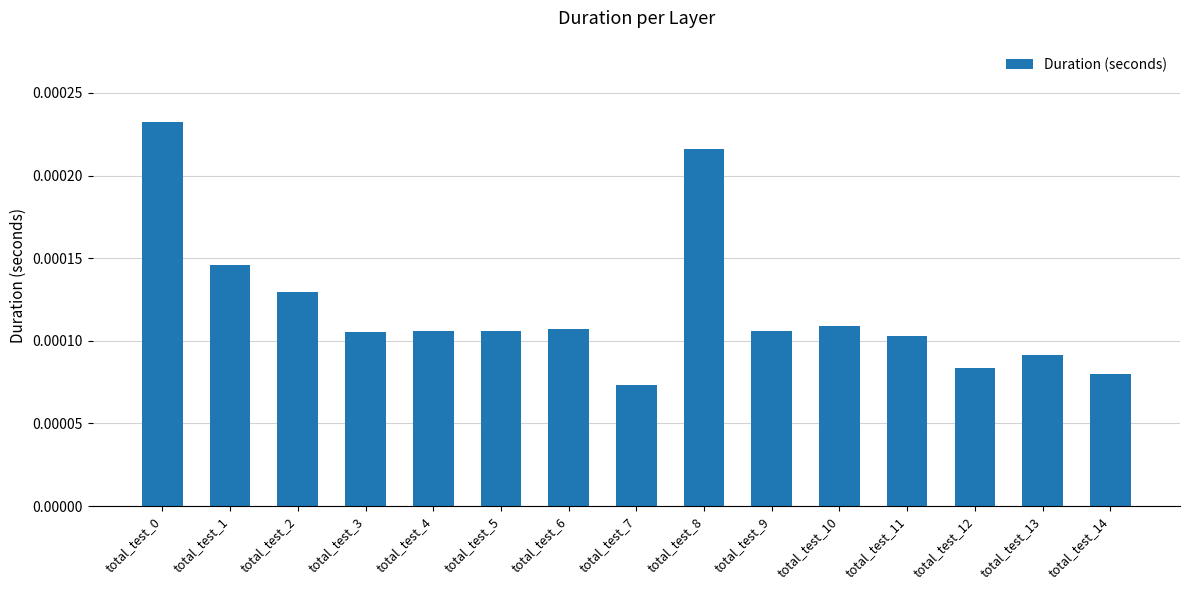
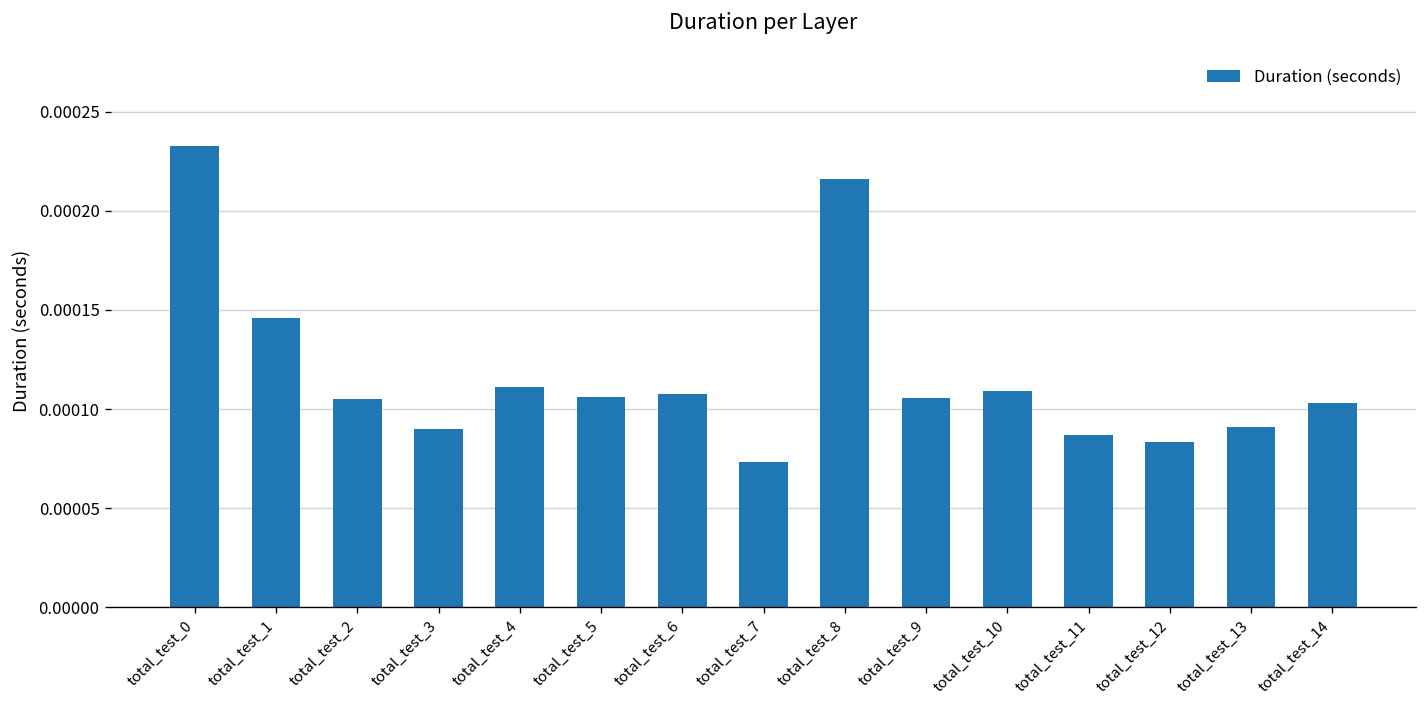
total_test_2: 0.000130 -> 0.000105
total_test_3: 0.000105 -> 0.000090
total_test_4: 0.000106 -> 0.000111
total_test_11: 0.000103 -> 0.000087
total_test_14: 0.000080 -> 0.000103
